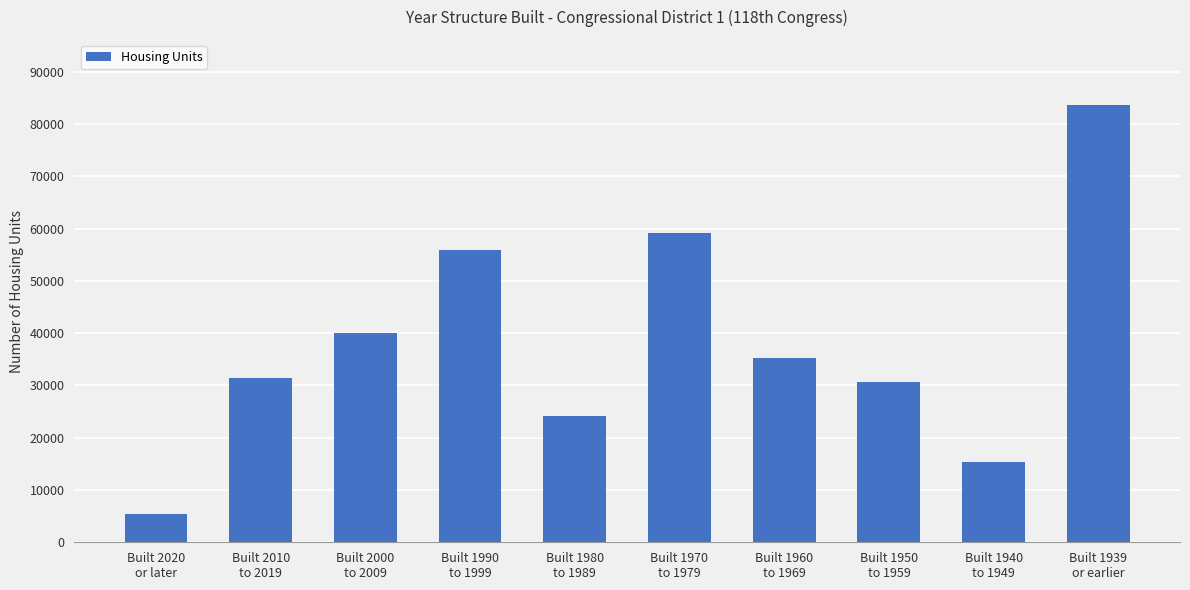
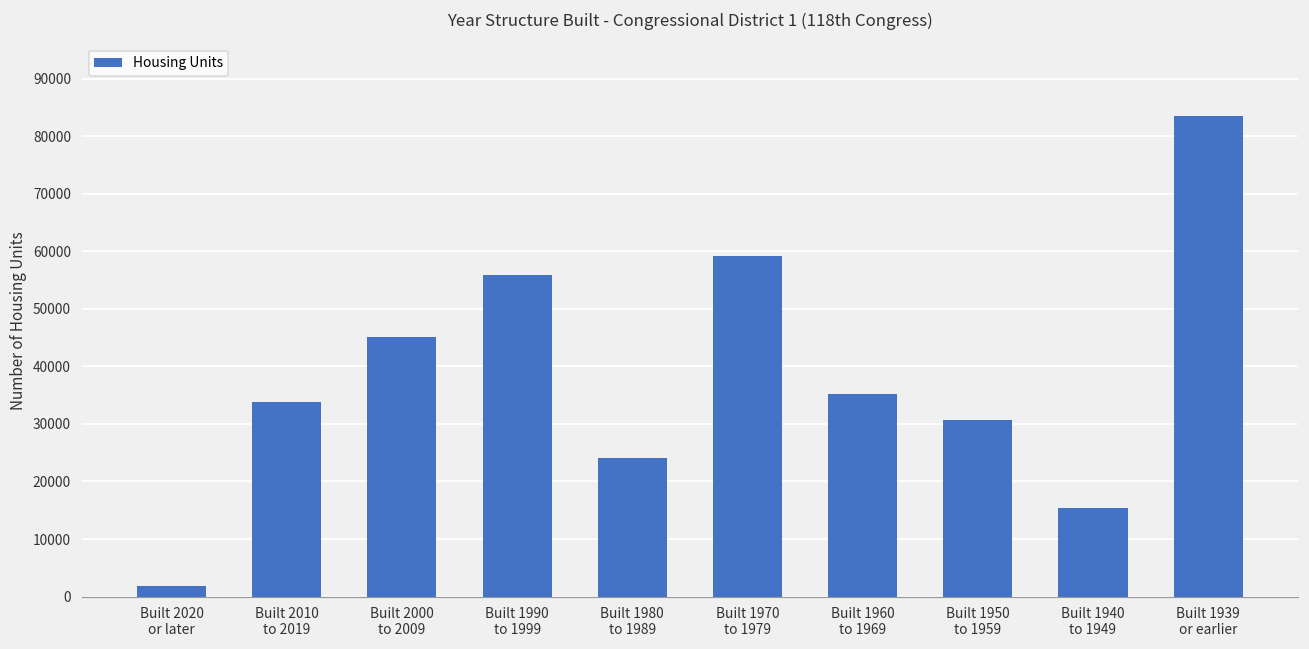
Built 2020 or later: 5000 -> 2000
Built 2010 to 2019: 32000 -> 34000
Built 2000 to 2009: 40000 -> 45000
